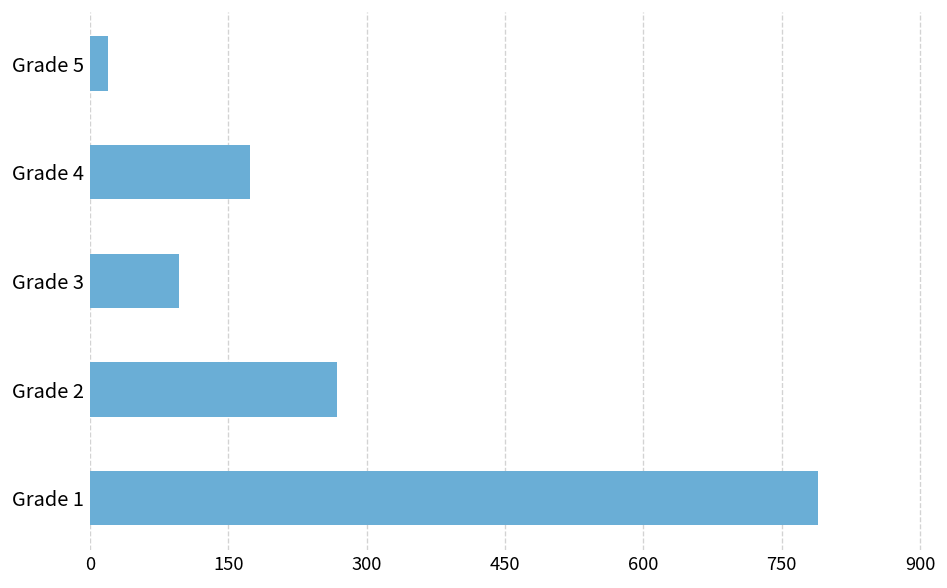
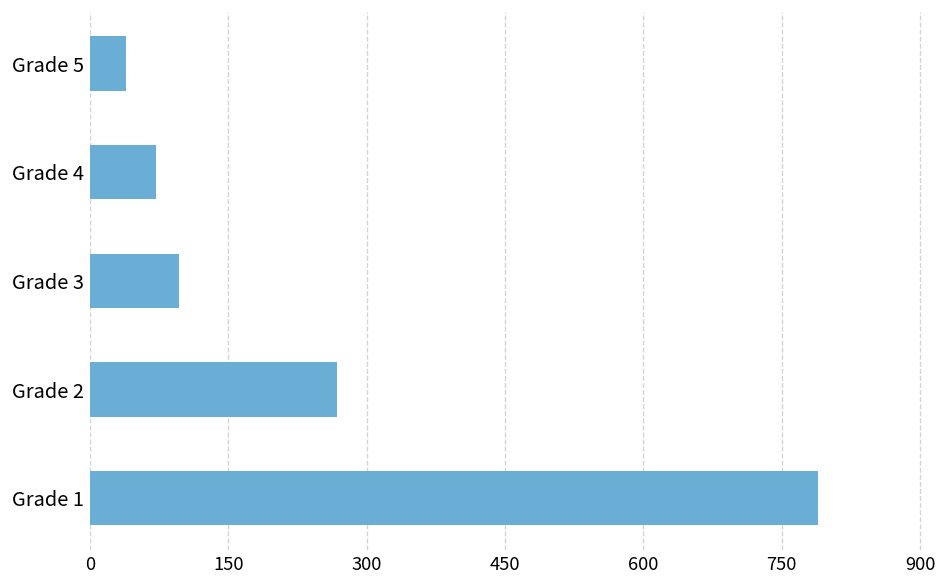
Grade 5: 20 -> 40
Grade 4: 170 -> 70
